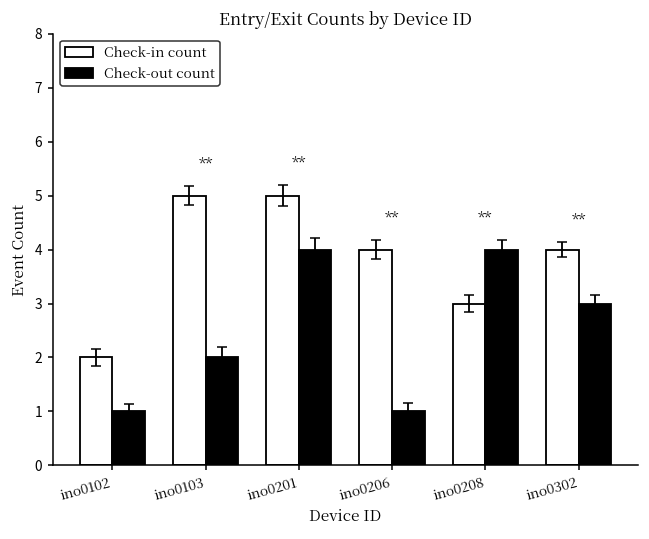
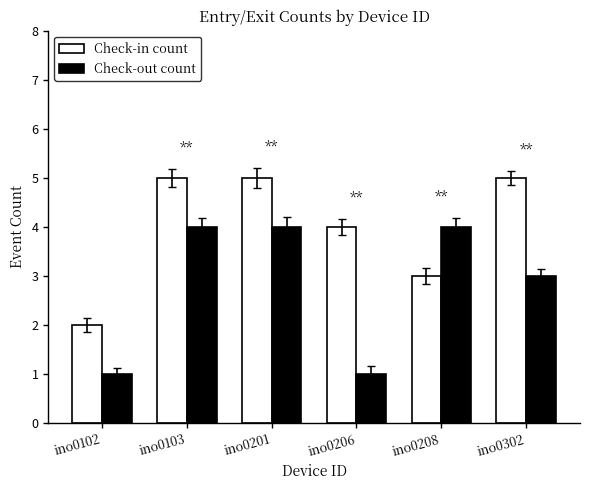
Check-out count, ino0103: 2 -> 4
Check-in count, ino0302: 4 -> 5
